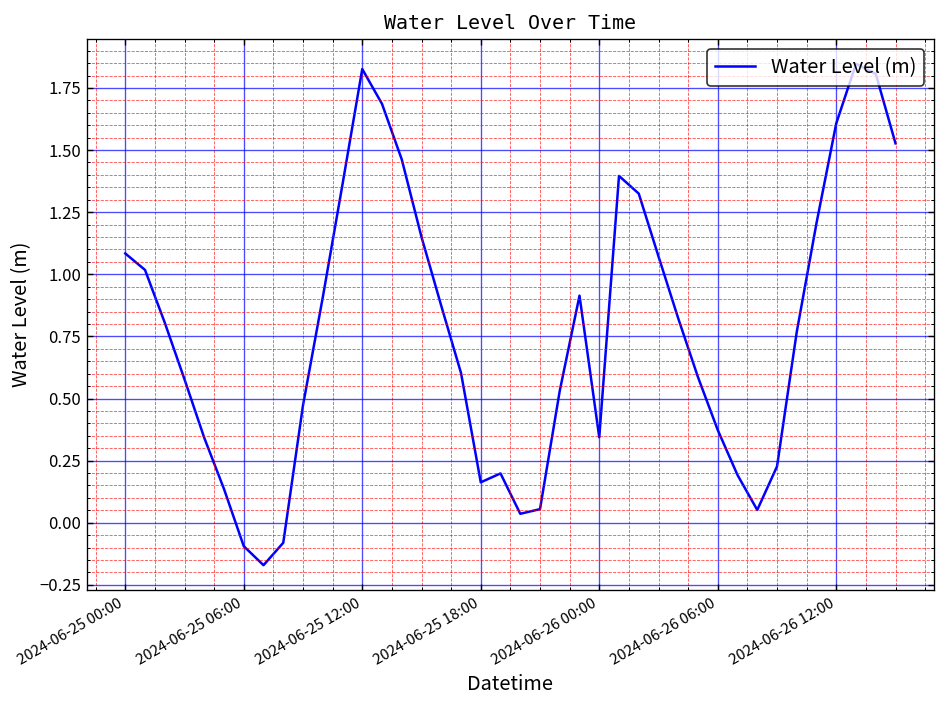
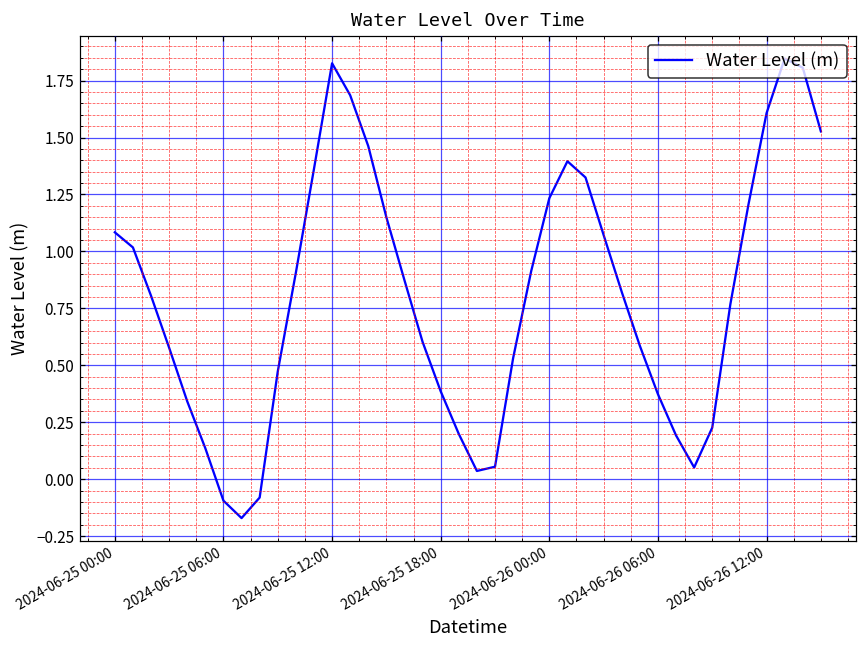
2024-06-25 18:00: 0.16 -> 0.39
2024-06-26 00:00: 0.34 -> 1.23
